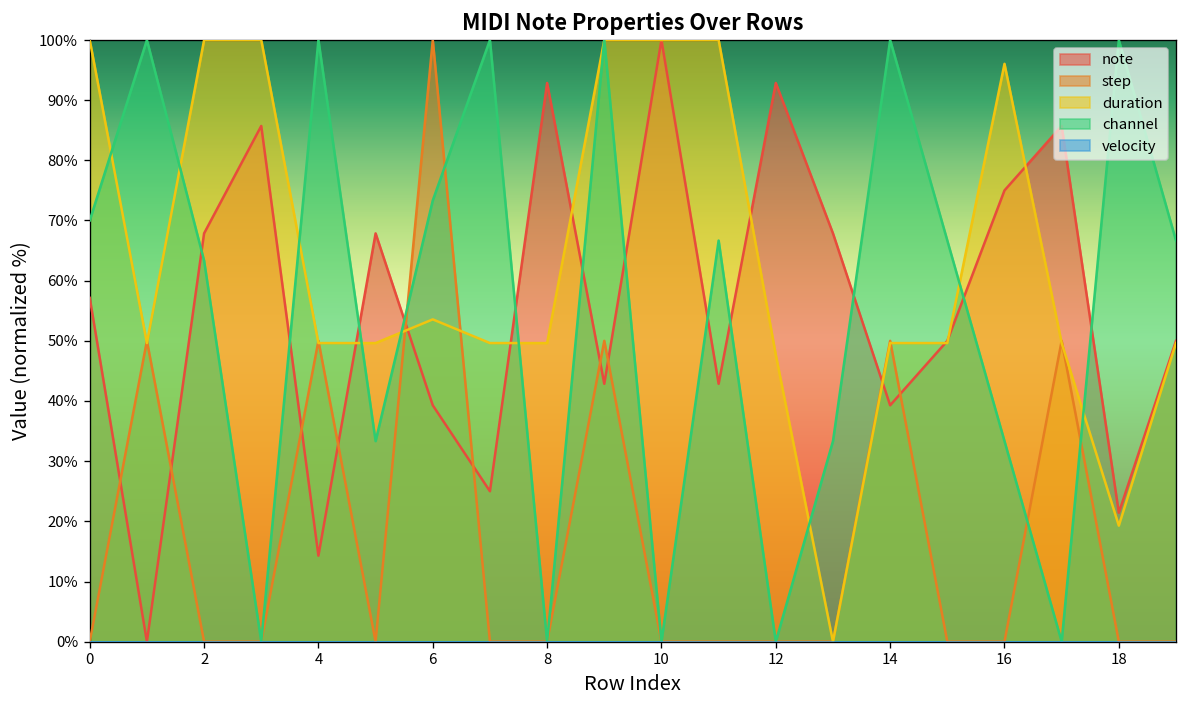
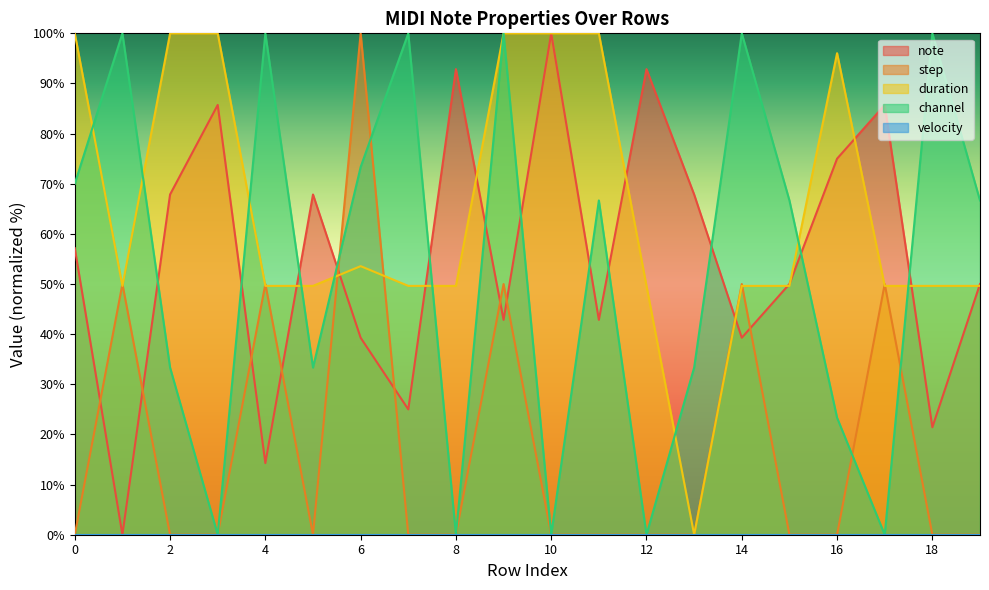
channel, 2: 63% -> 33%
duration, 12: 48% -> 50%
channel, 16: 33% -> 23%
duration, 18: 19% -> 50%
